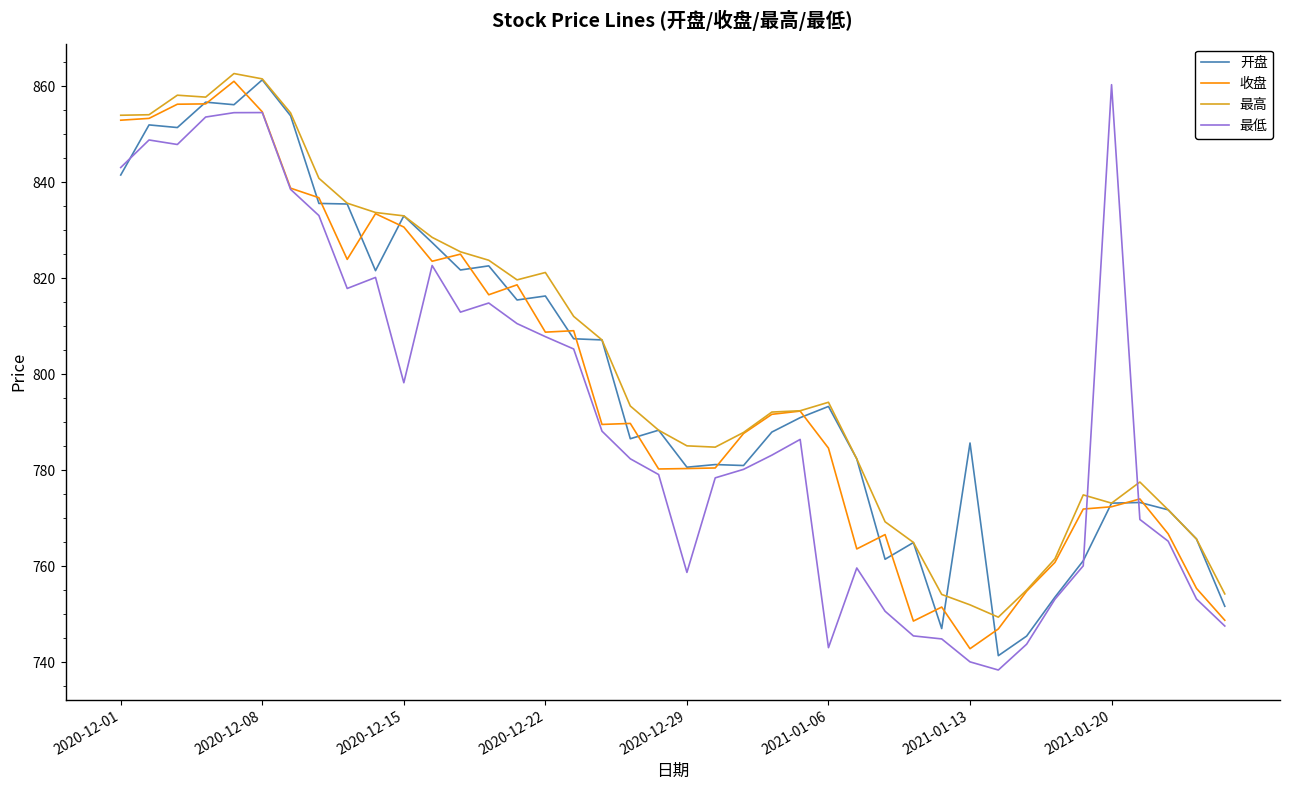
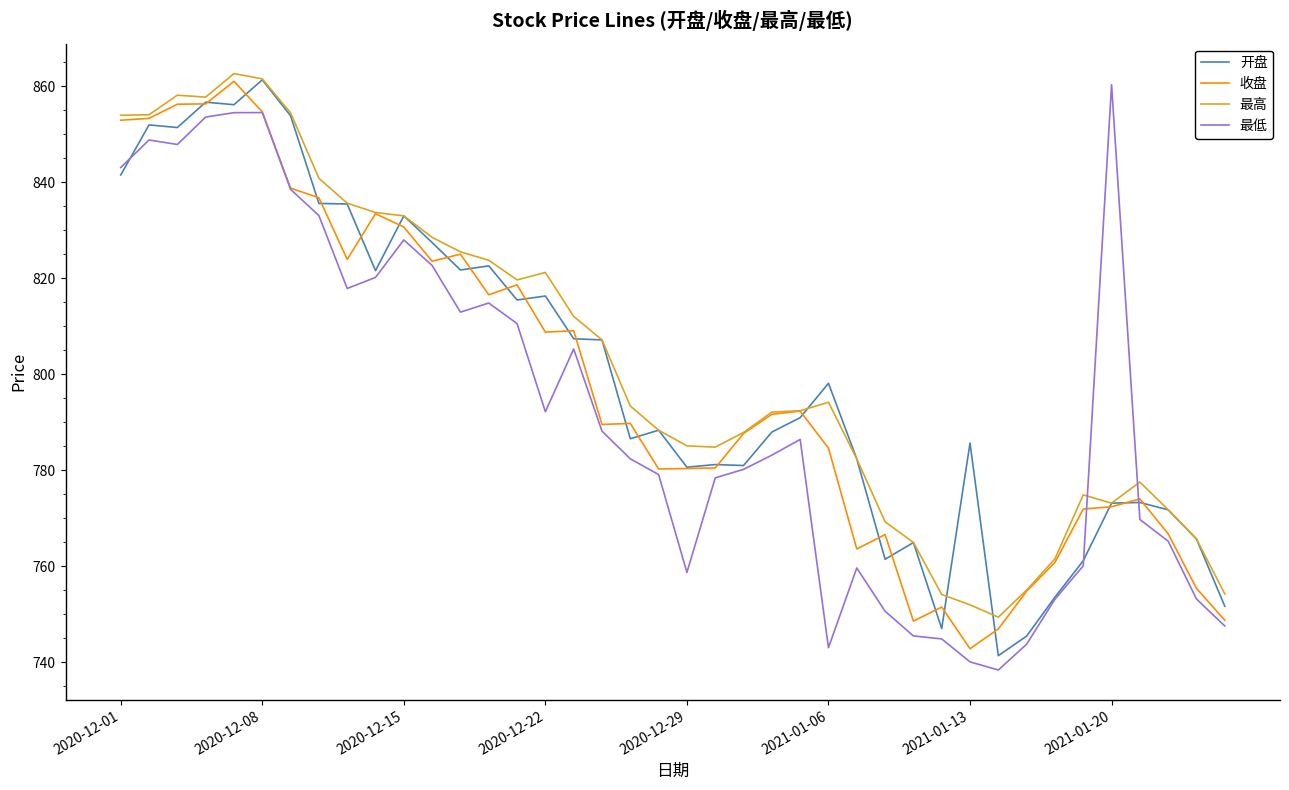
最低, 2020-12-15: 798 -> 828
最低, 2020-12-22: 808 -> 792
开盘, 2021-01-06: 793 -> 798
